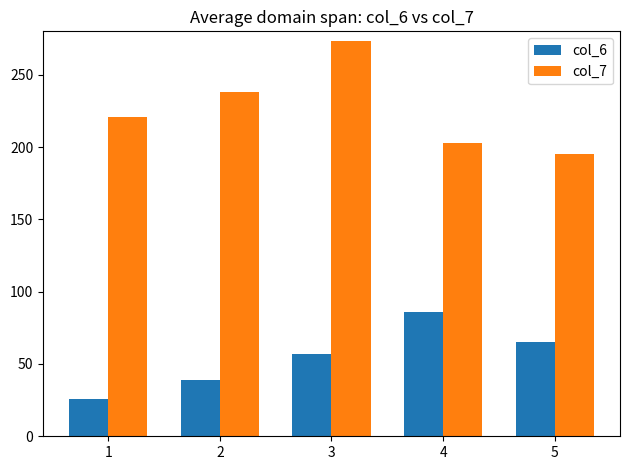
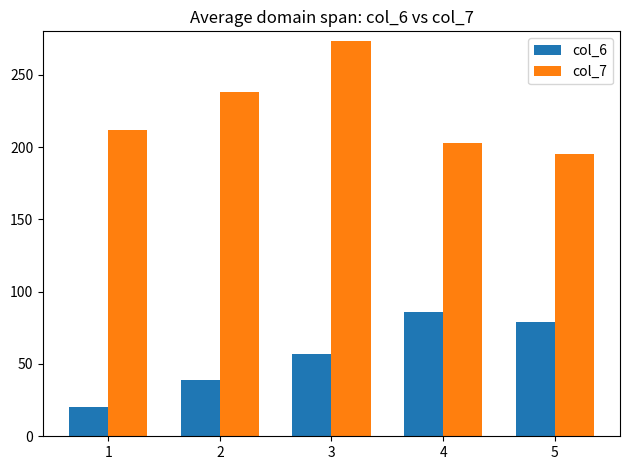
col_6, 1: 26 -> 20
col_7, 1: 221 -> 212
col_6, 5: 65 -> 79
